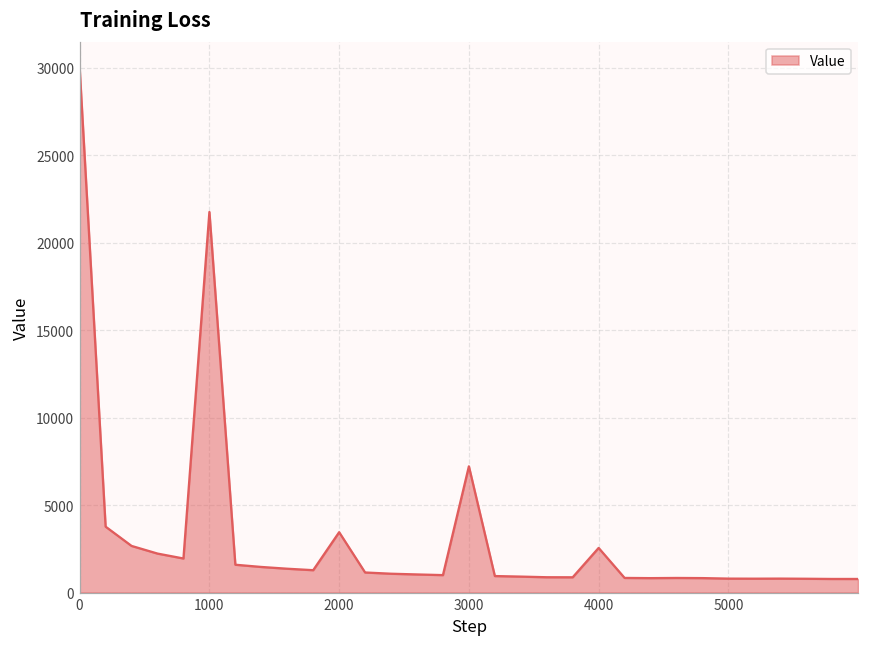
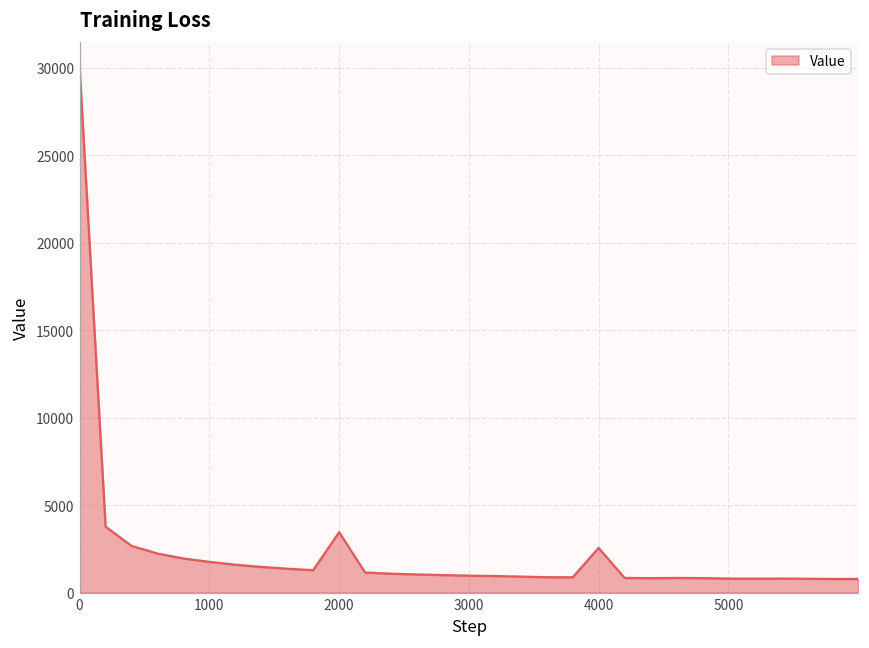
1000: 21700 -> 1800
3000: 7200 -> 1000
